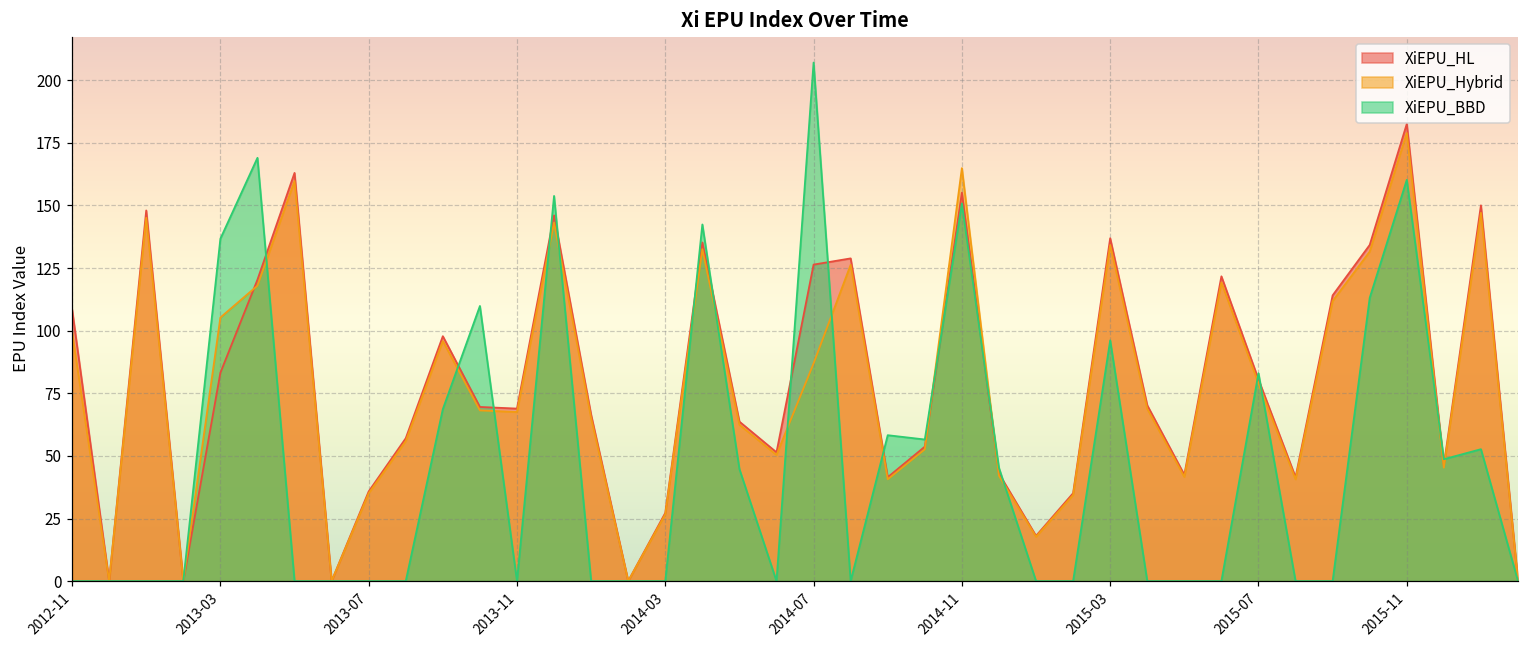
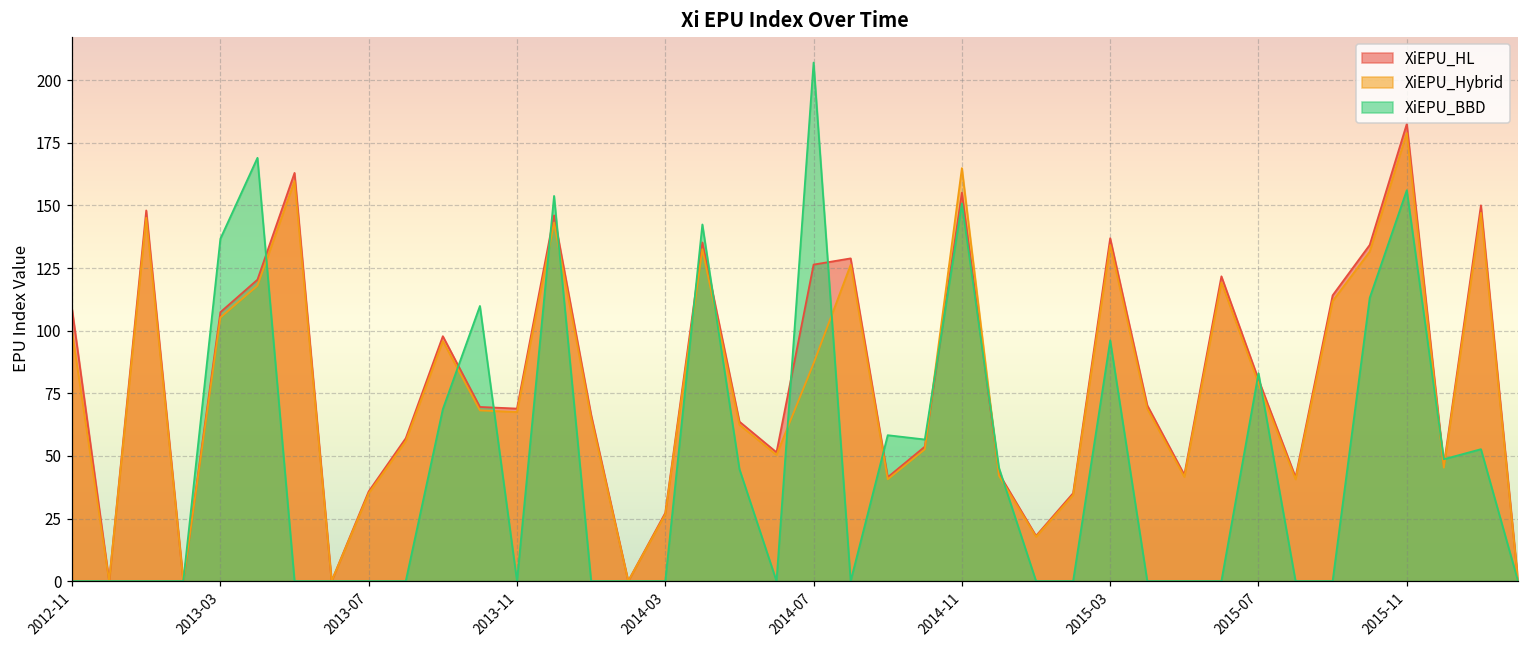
XiEPU_HL, 2013-03: 83 -> 107
XiEPU_BBD, 2015-11: 160 -> 156
